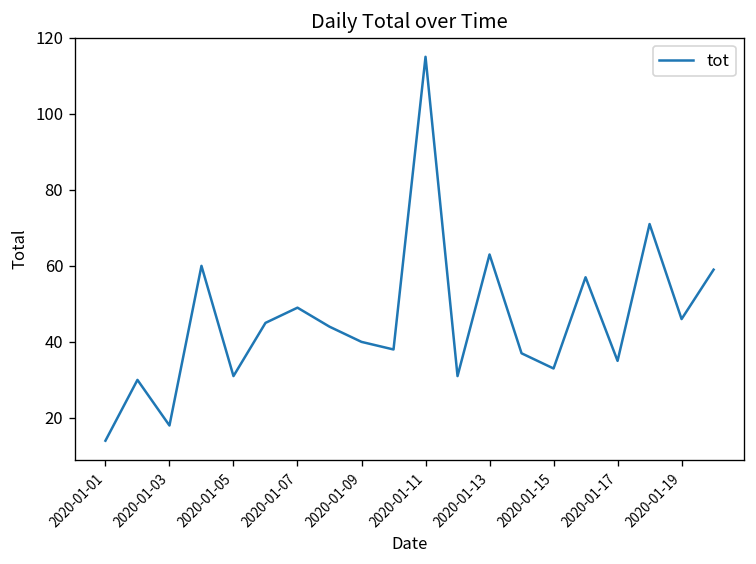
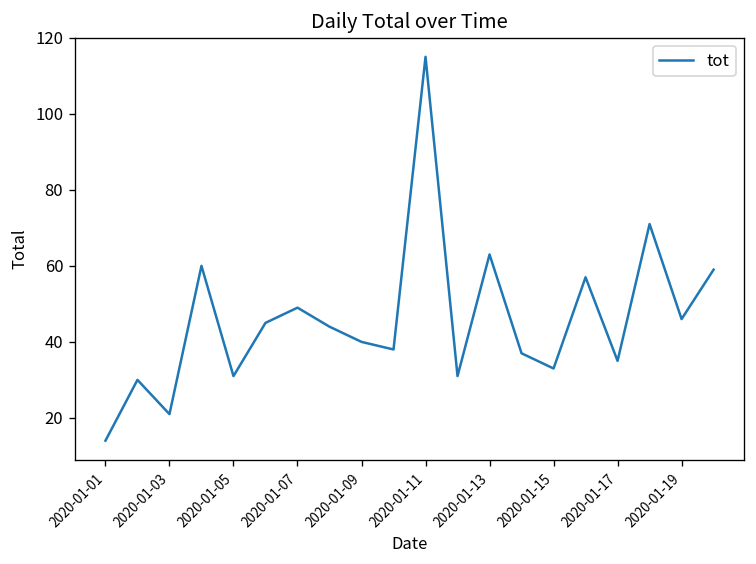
2020-01-03: 18 -> 21
